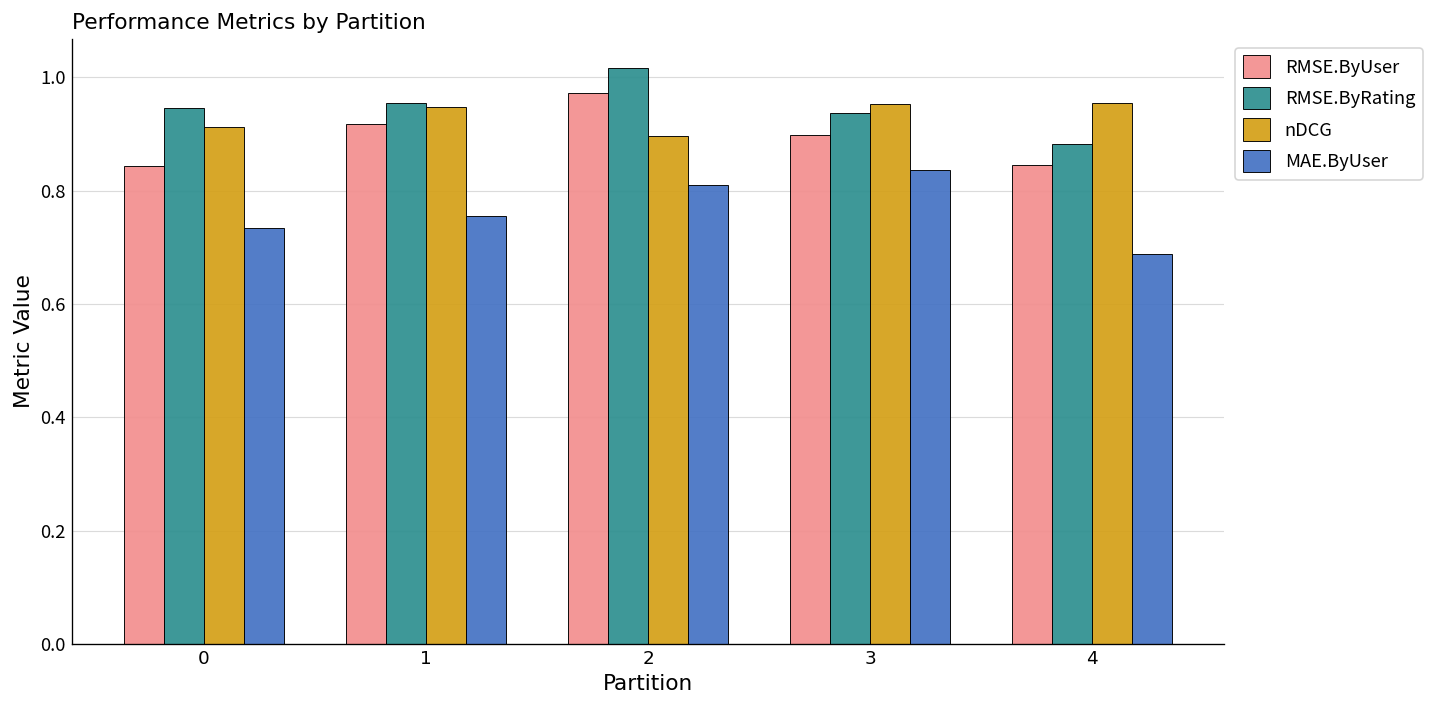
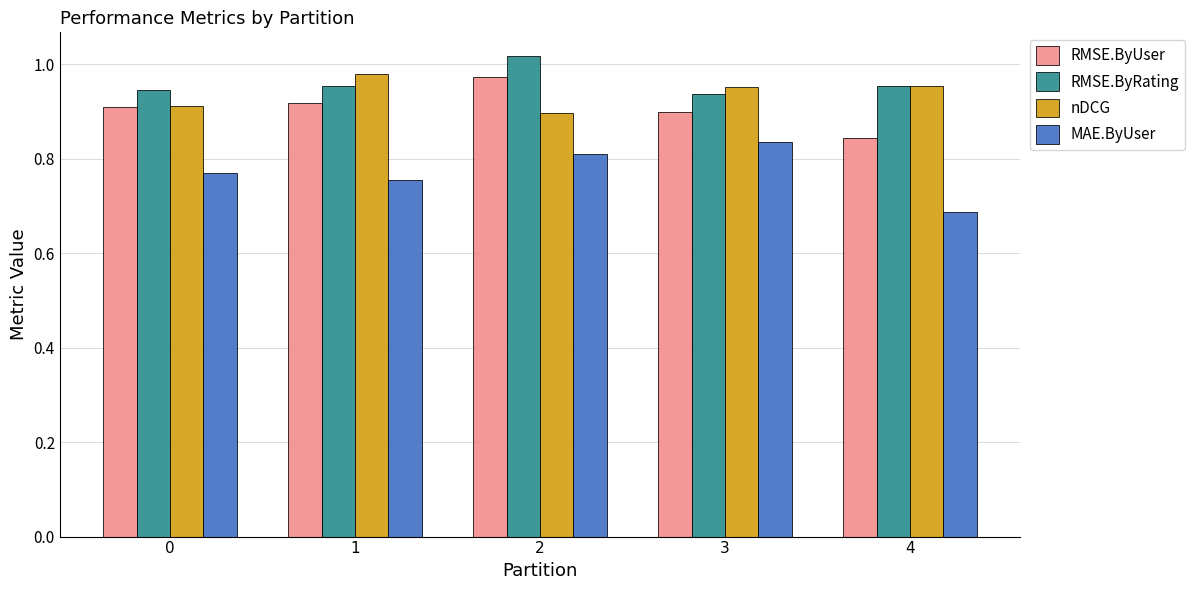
RMSE.ByUser, 0: 0.84 -> 0.91
MAE.ByUser, 0: 0.73 -> 0.77
nDCG, 1: 0.95 -> 0.98
RMSE.ByRating, 4: 0.88 -> 0.95
